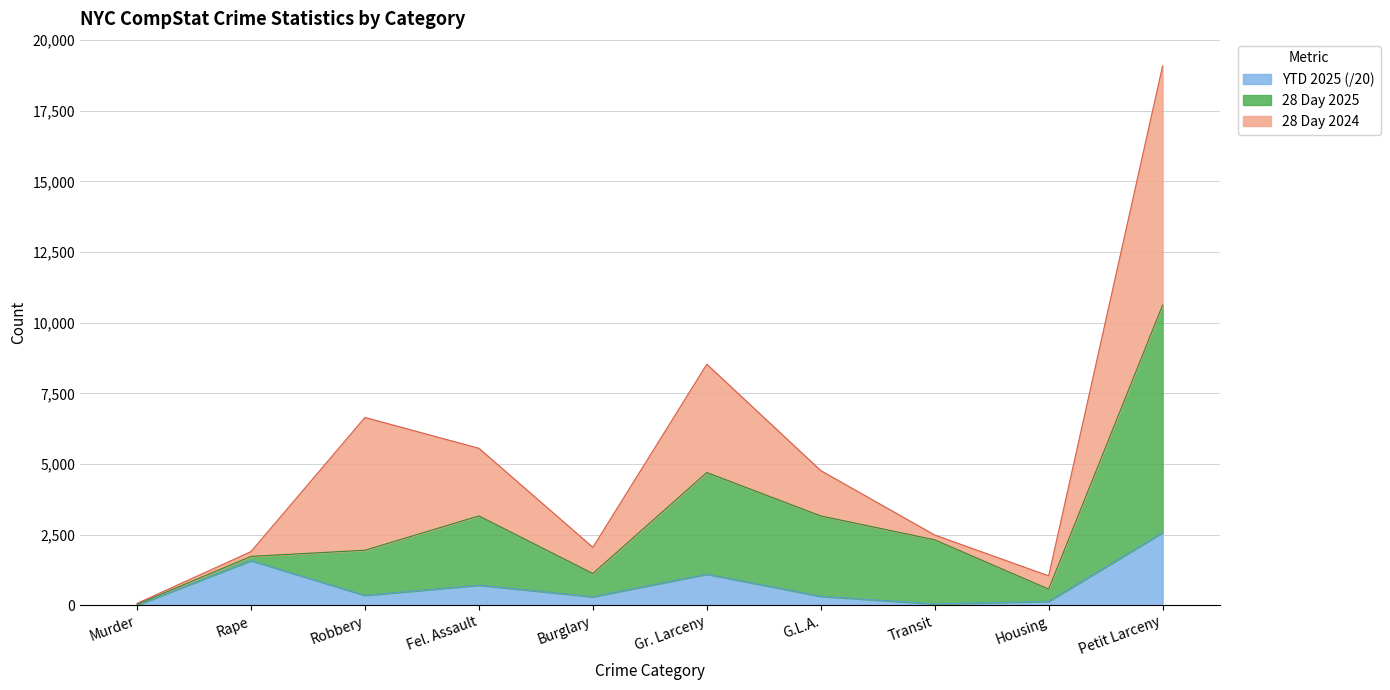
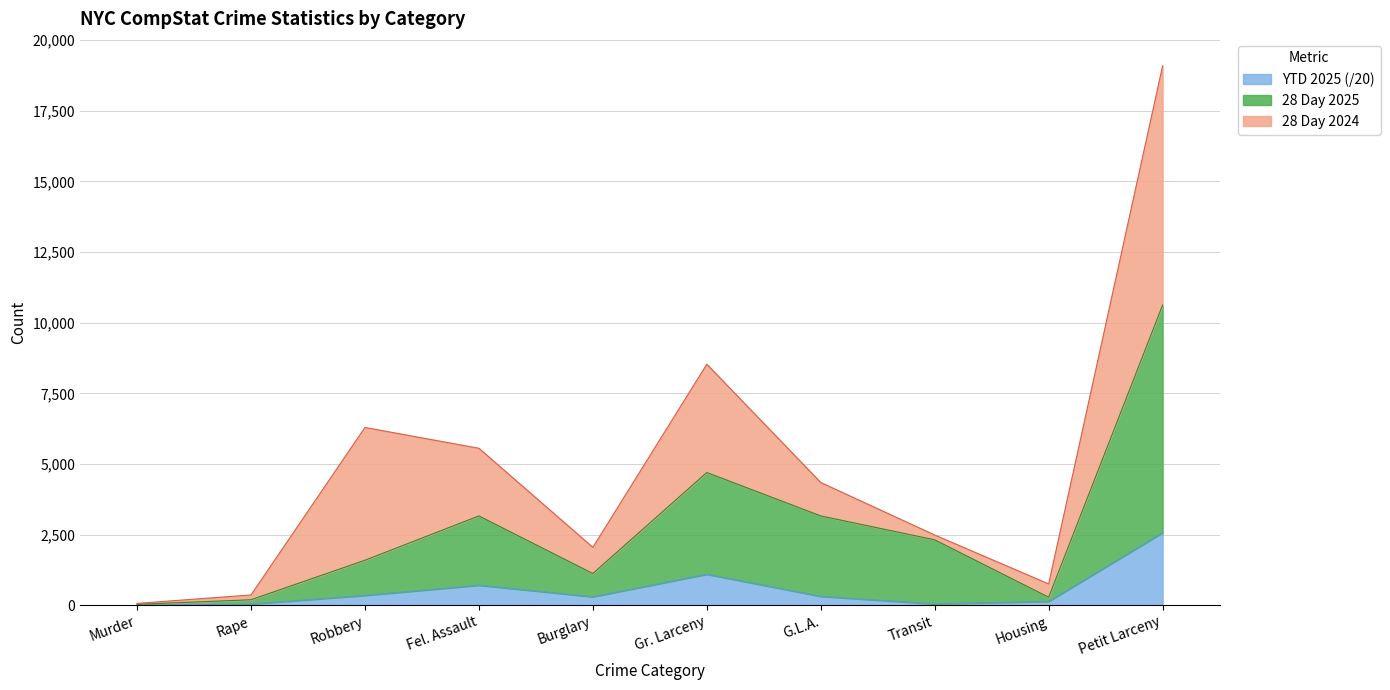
YTD 2025 (/20), Rape: 1,600 -> 0
28 Day 2025, Robbery: 1,600 -> 1,200
28 Day 2024, G.L.A.: 1,600 -> 1,200
28 Day 2025, Housing: 400 -> 100
